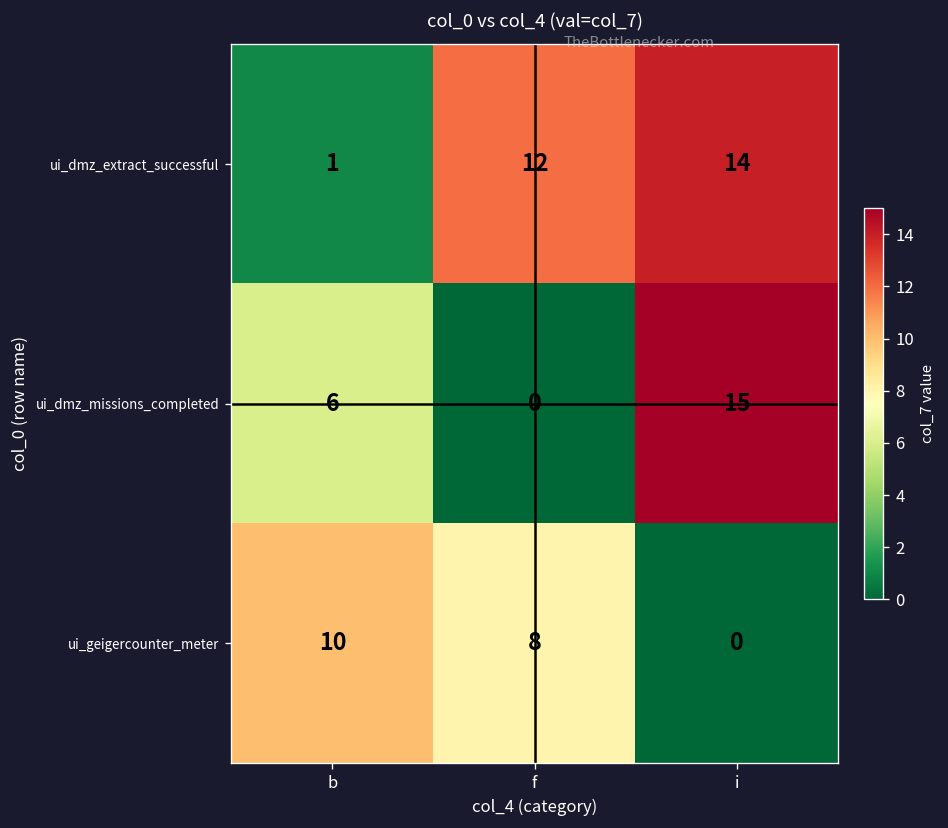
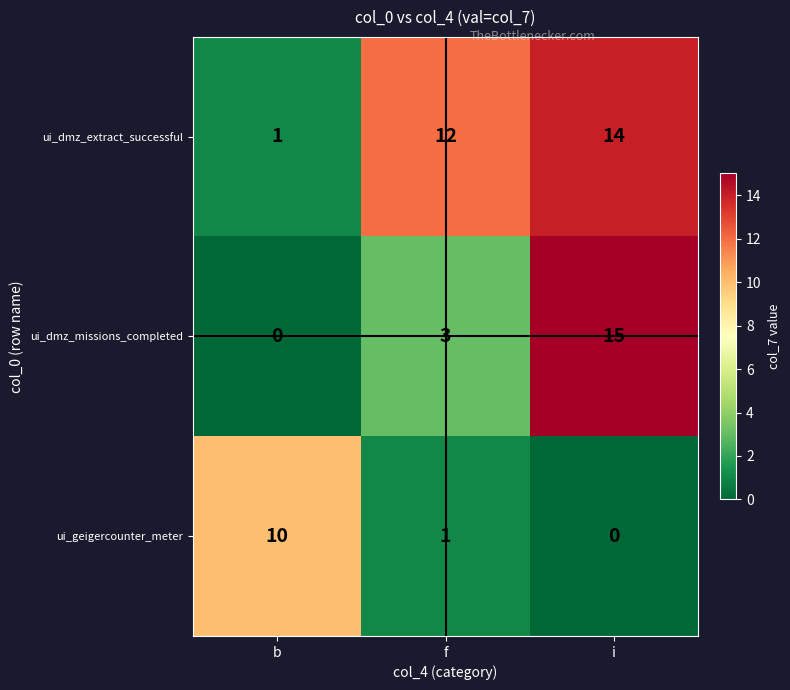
ui_dmz_missions_completed, b: 6 -> 0
ui_dmz_missions_completed, f: 0 -> 3
ui_geigercounter_meter, f: 8 -> 1
